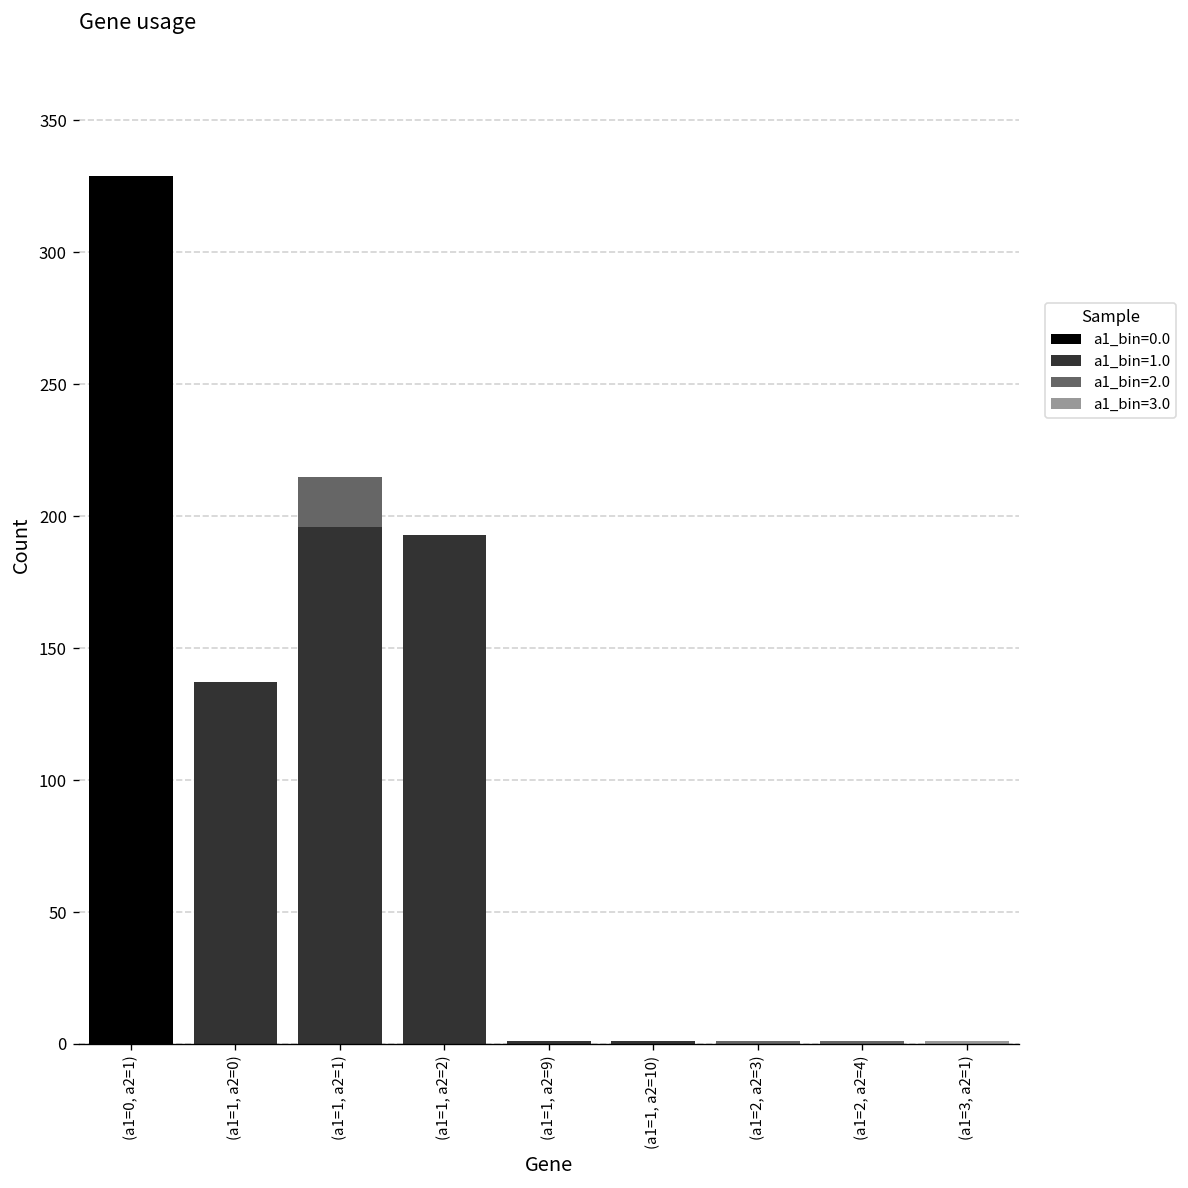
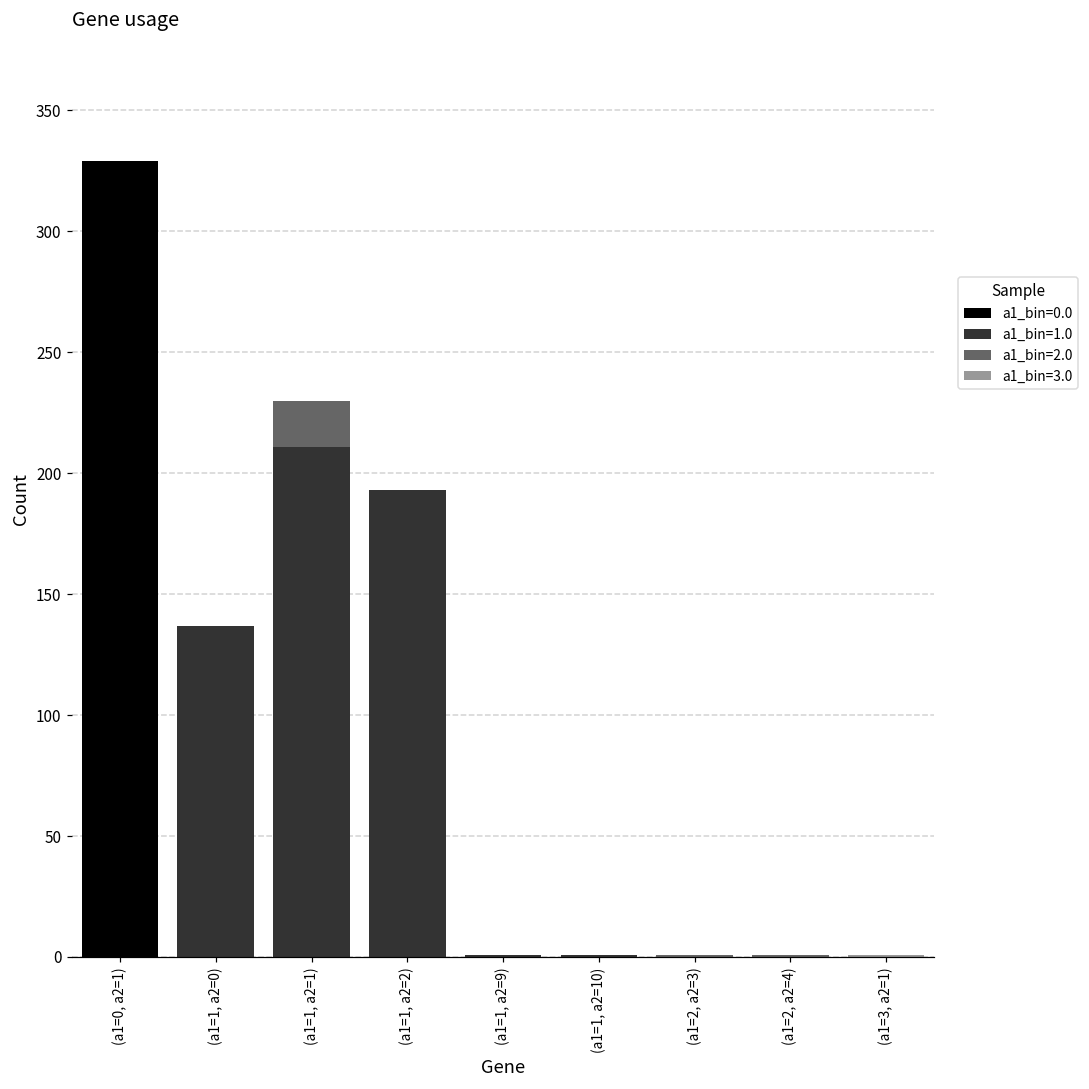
a1_bin=1.0, (a1=1, a2=1): 196 -> 211
